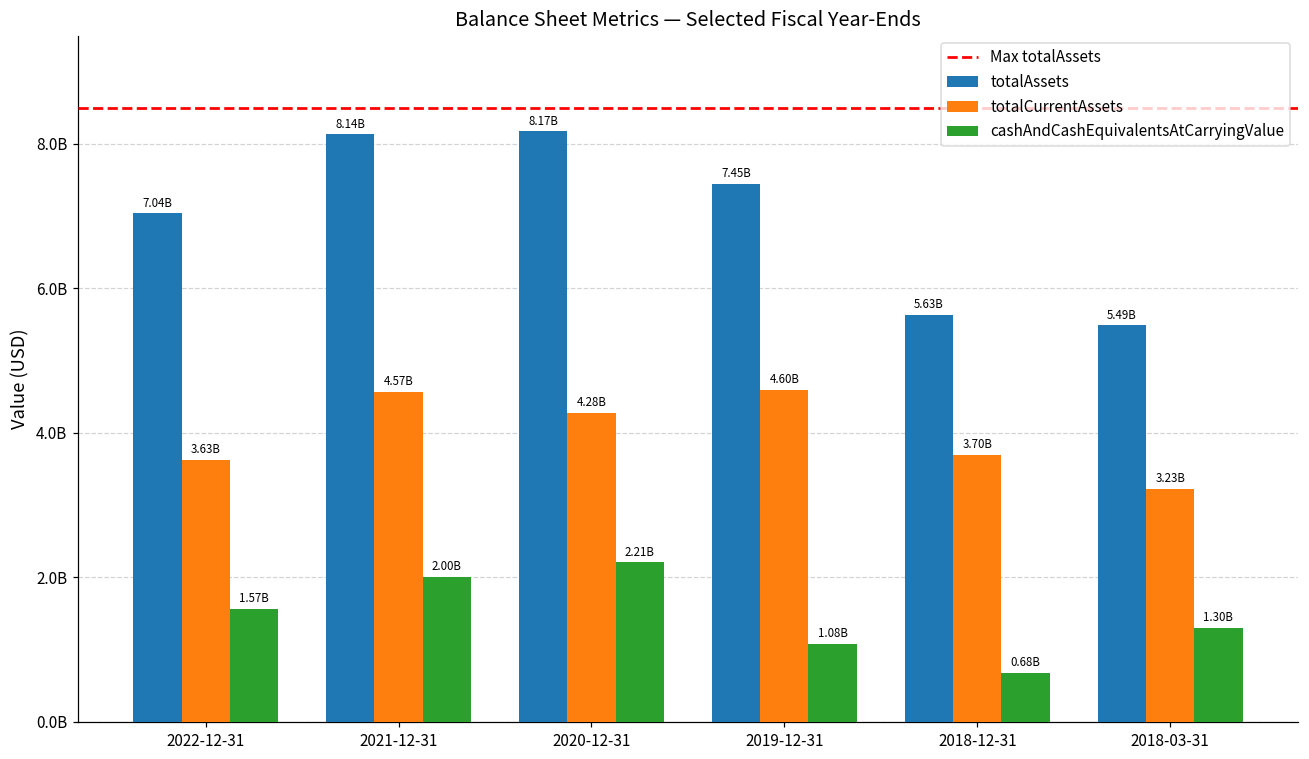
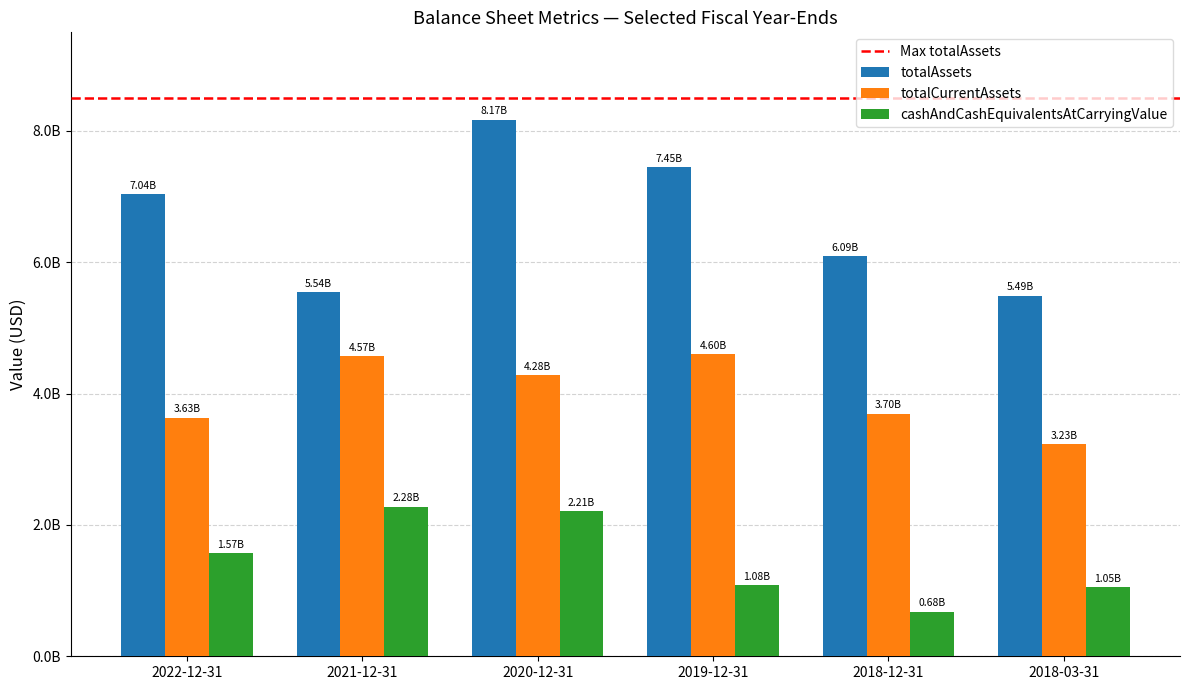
totalAssets, 2021-12-31: 8.14B -> 5.54B
cashAndCashEquivalentsAtCarryingValue, 2021-12-31: 2.00B -> 2.28B
totalAssets, 2018-12-31: 5.63B -> 6.09B
cashAndCashEquivalentsAtCarryingValue, 2018-03-31: 1.30B -> 1.05B
